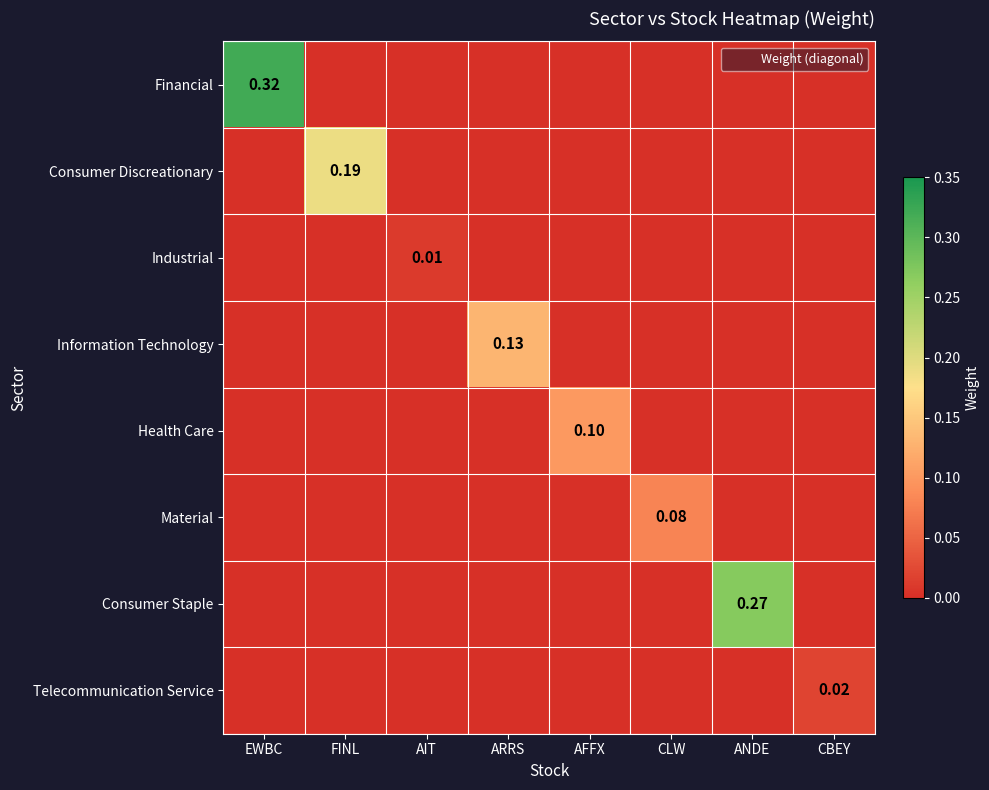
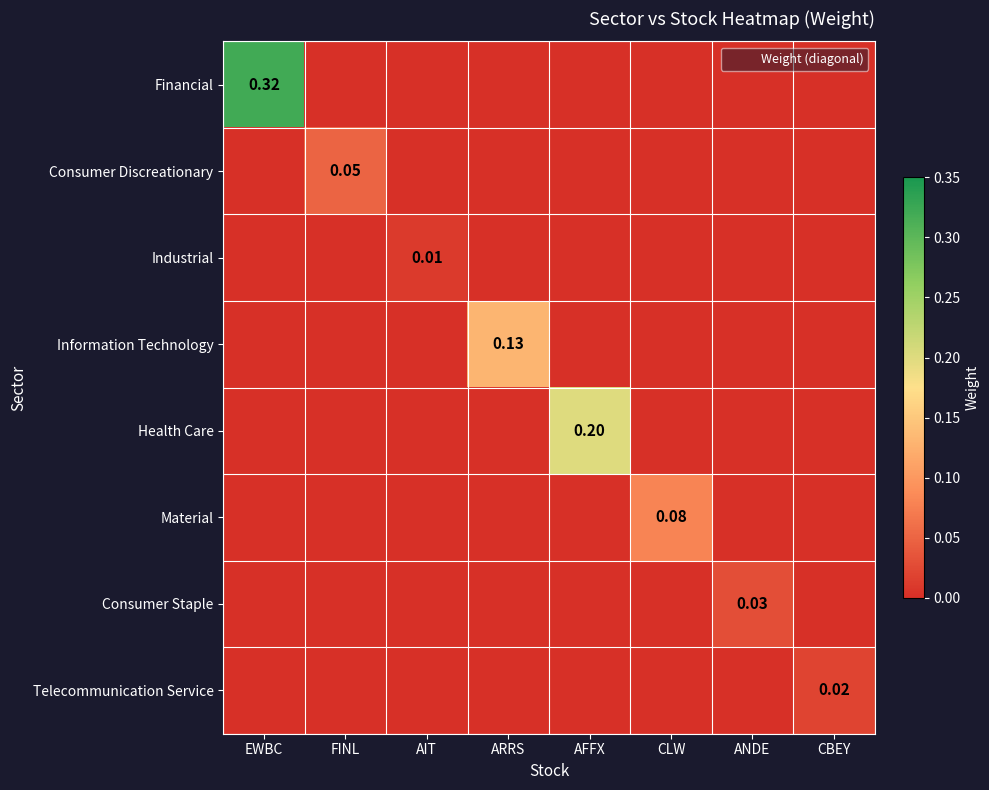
Consumer Discreationary, FINL: 0.19 -> 0.05
Health Care, AFFX: 0.10 -> 0.20
Consumer Staple, ANDE: 0.27 -> 0.03
